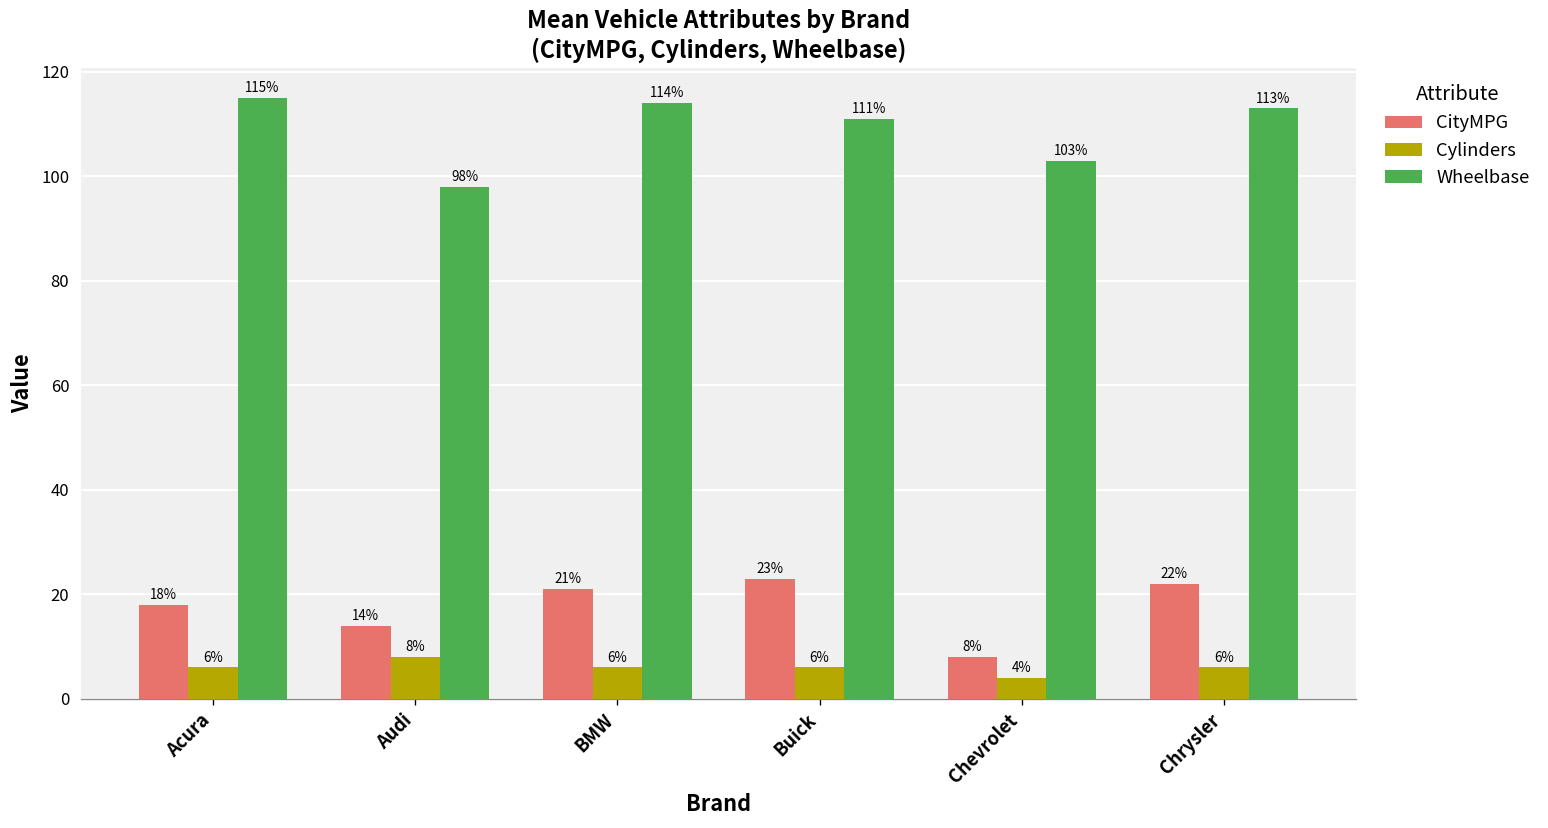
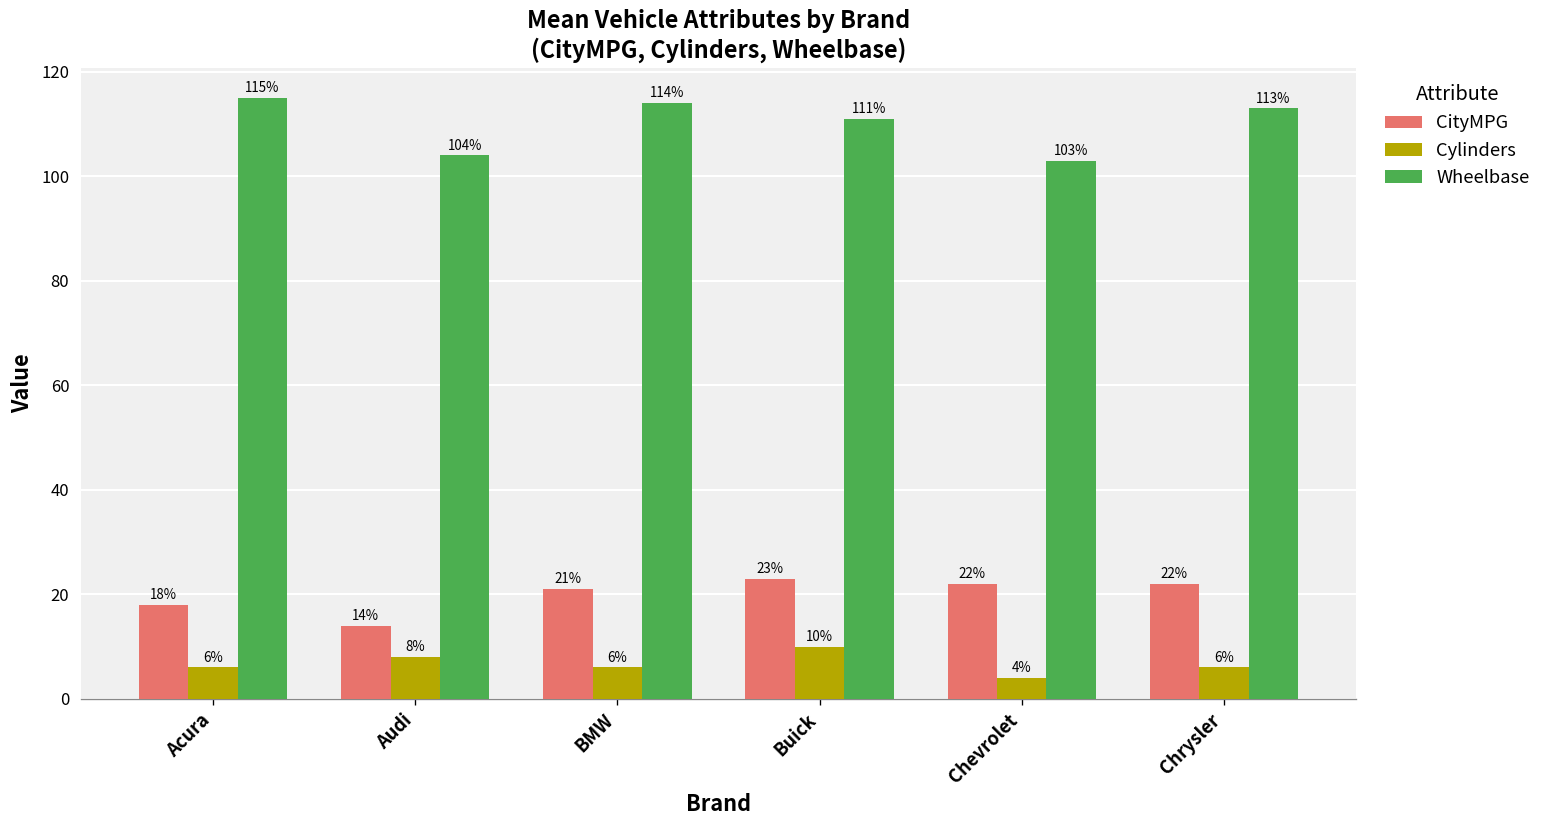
Wheelbase, Audi: 98% -> 104%
Cylinders, Buick: 6% -> 10%
CityMPG, Chevrolet: 8% -> 22%
